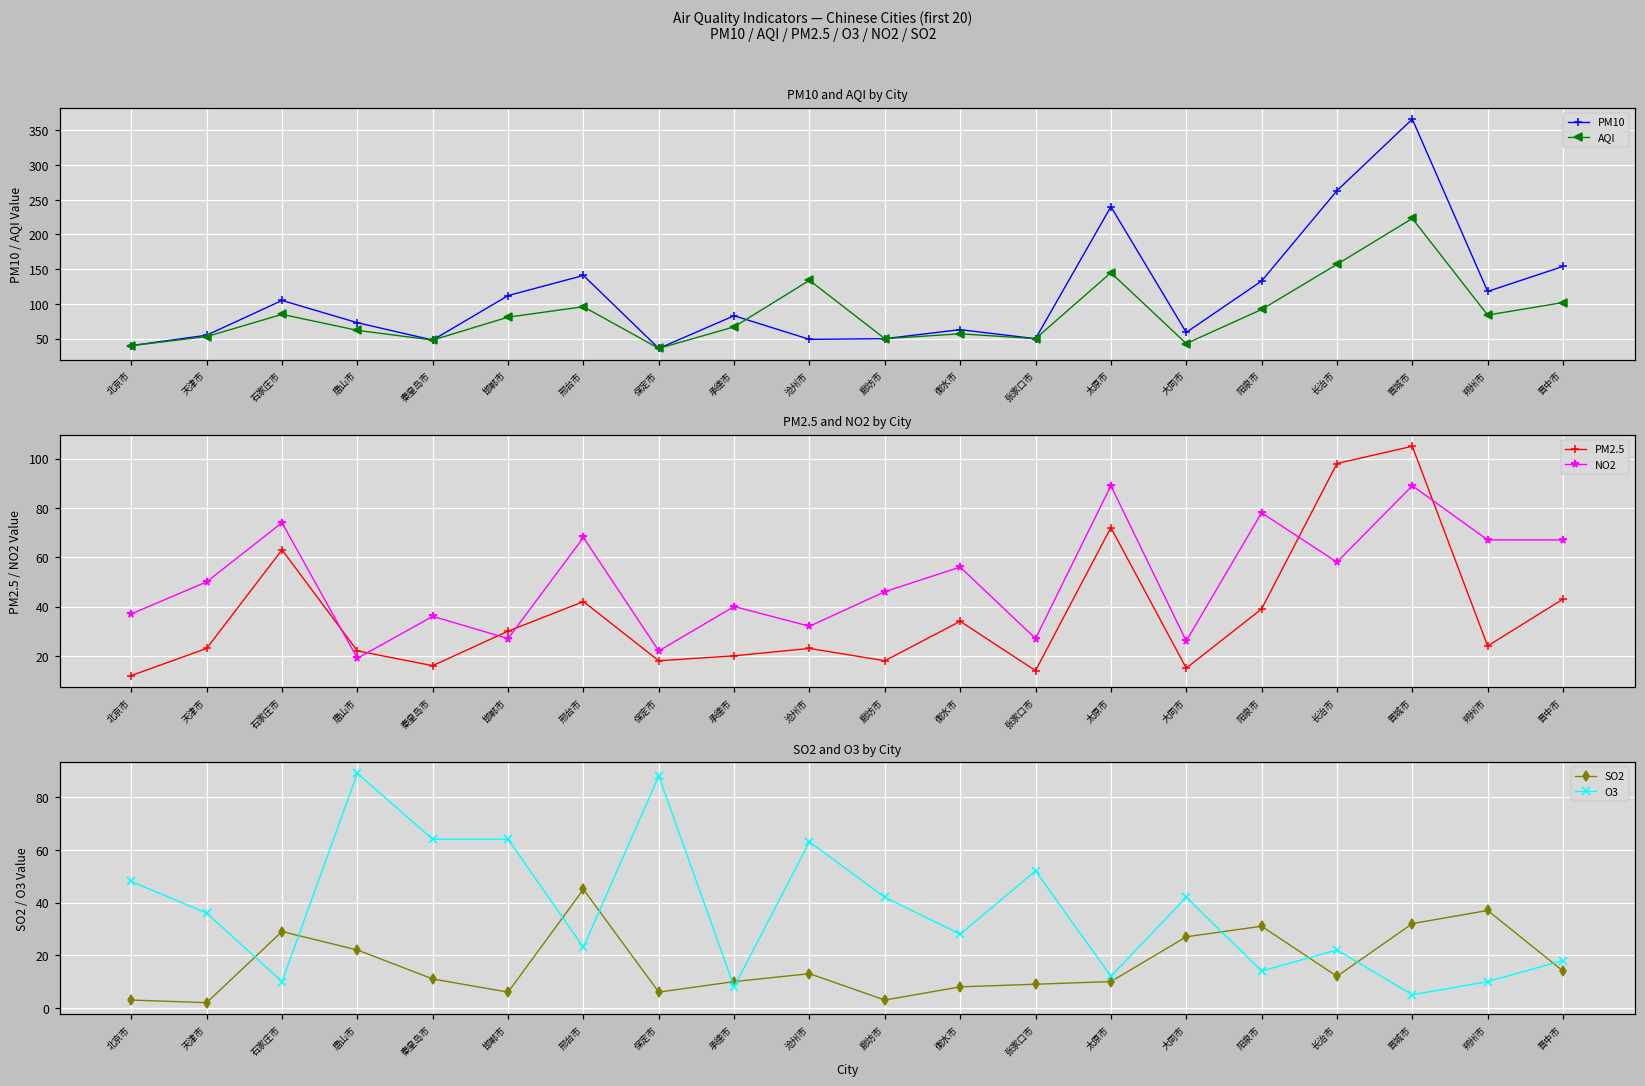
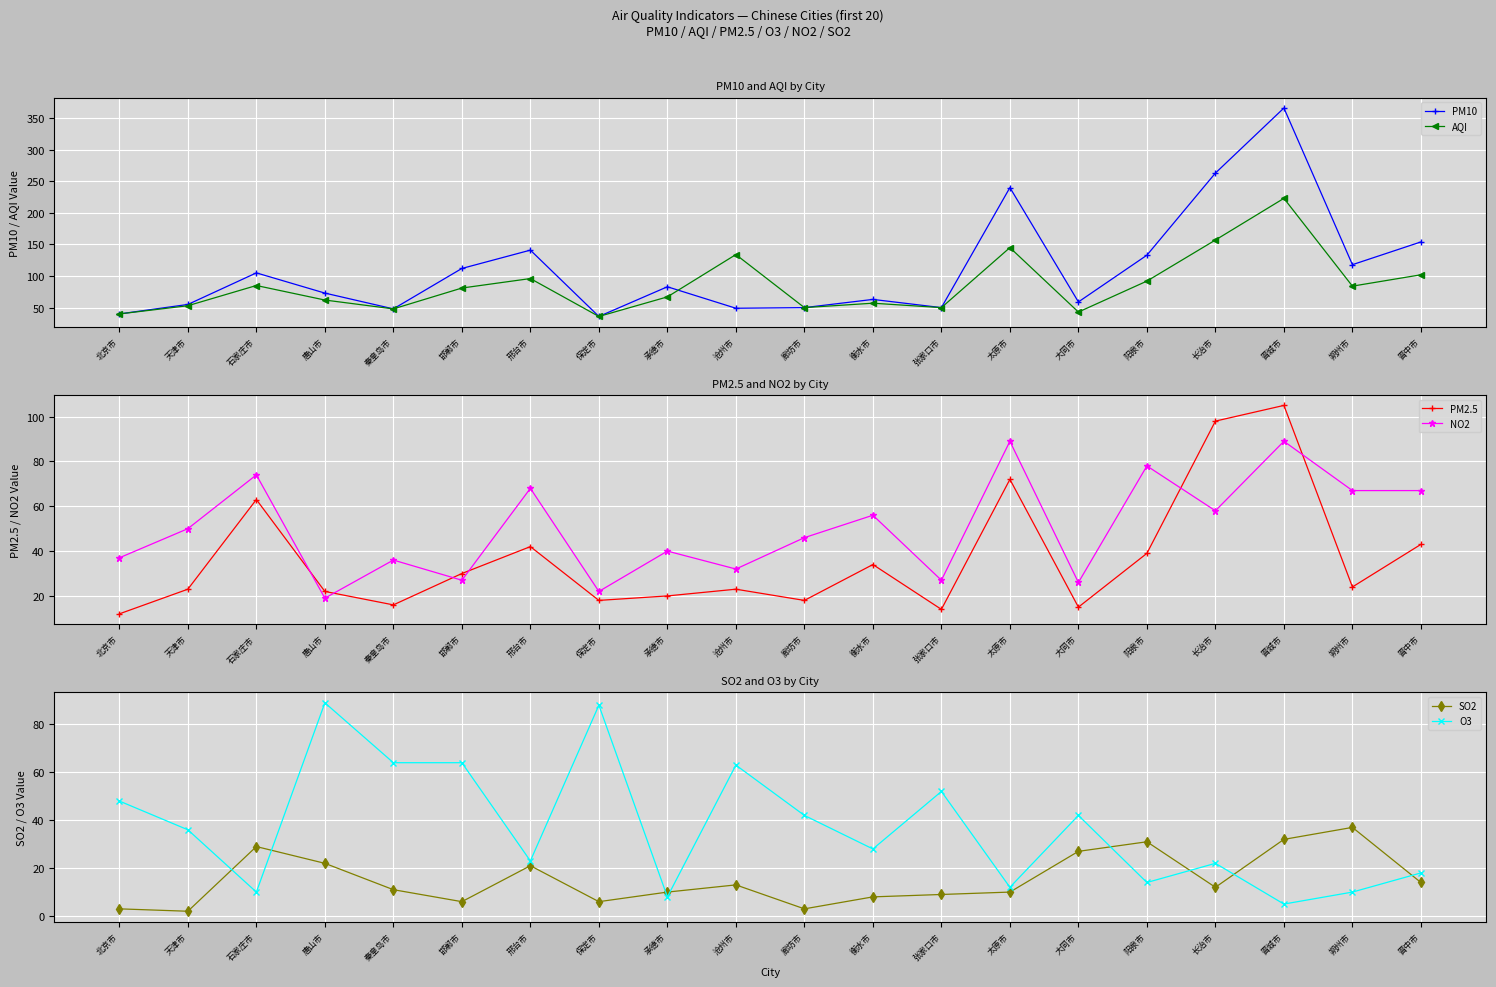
SO2 and O3 by City, SO2, 邢台市: 45 -> 21
